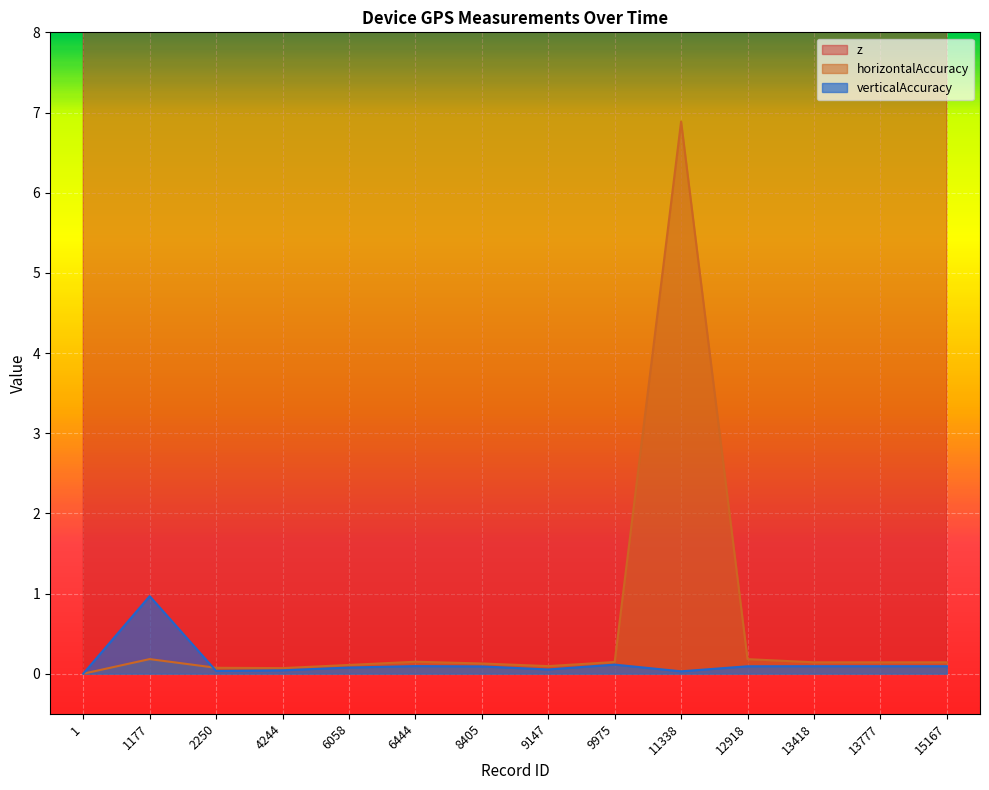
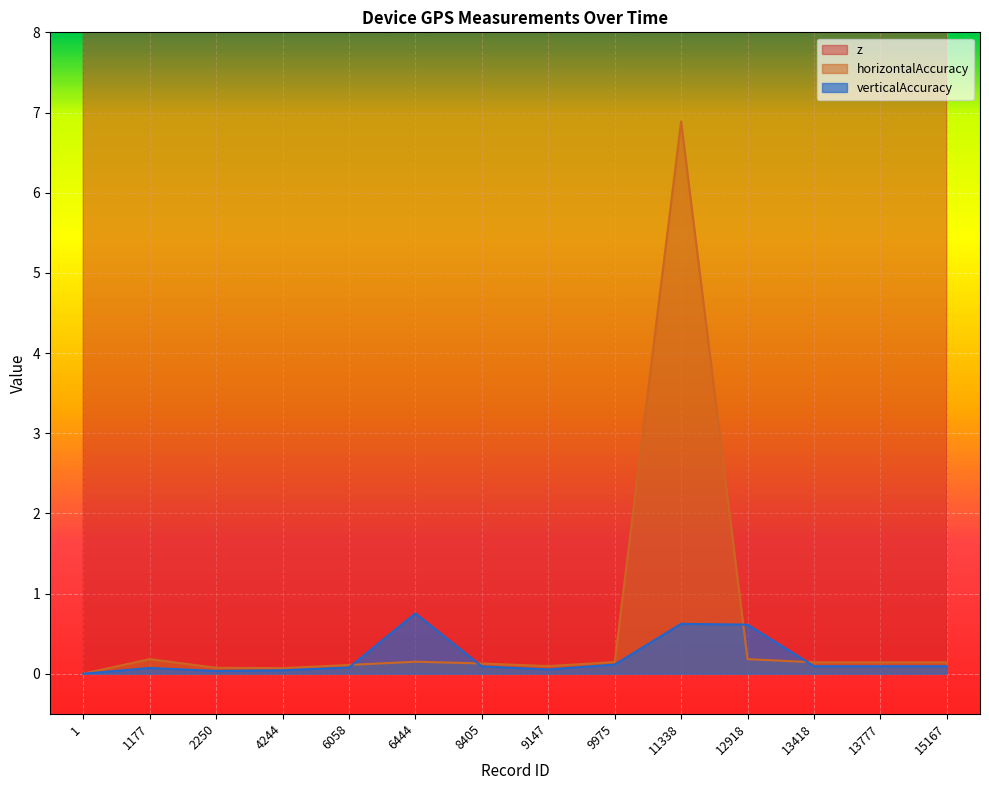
verticalAccuracy, 1177: 1.0 -> 0.1
verticalAccuracy, 6444: 0.1 -> 0.8
verticalAccuracy, 11338: 0.0 -> 0.6
verticalAccuracy, 12918: 0.1 -> 0.6
